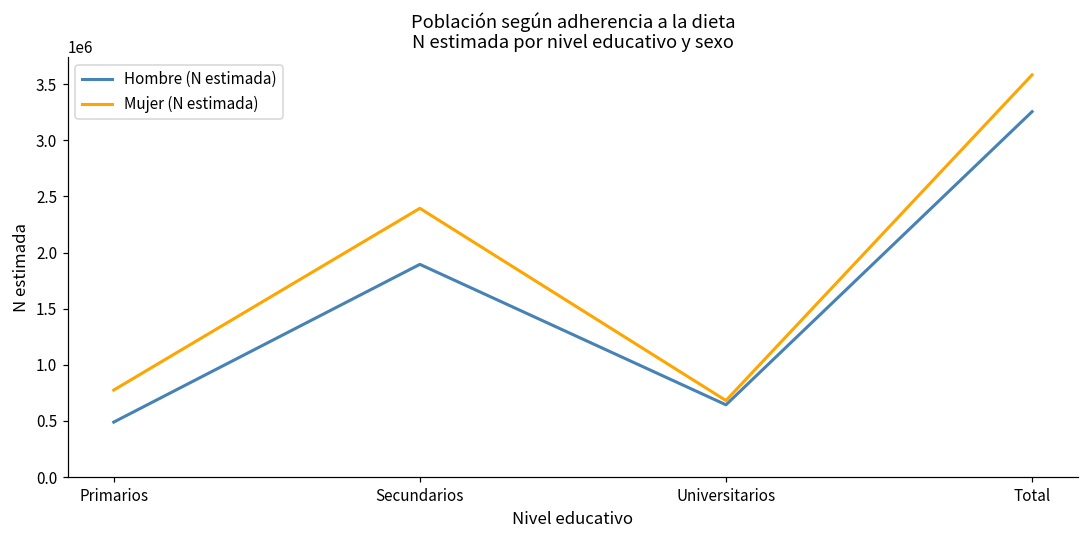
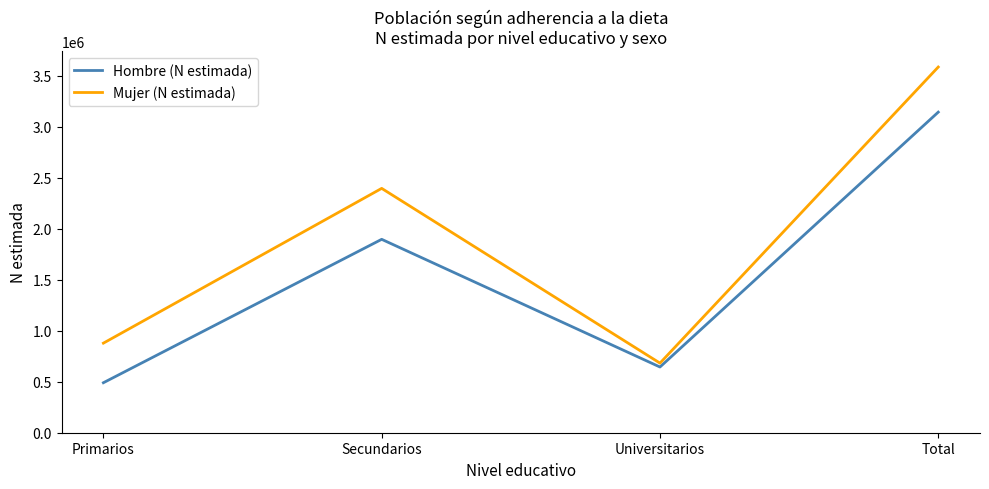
Mujer (N estimada), Primarios: 780000 -> 880000
Hombre (N estimada), Total: 3260000 -> 3140000
